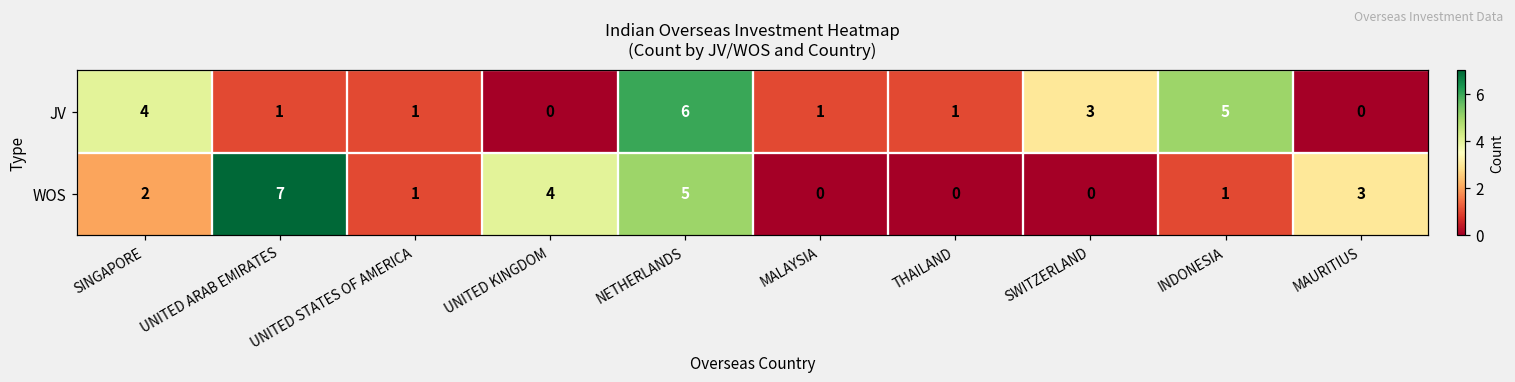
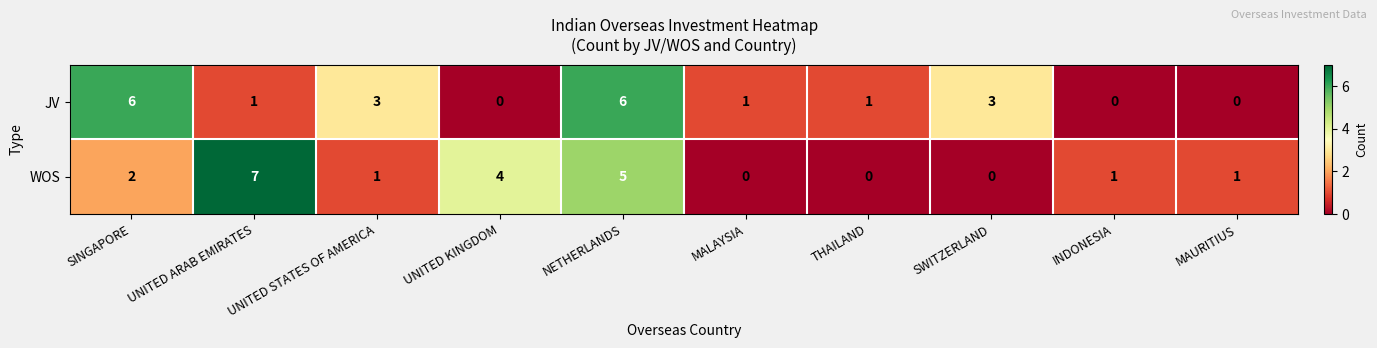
JV, SINGAPORE: 4 -> 6
JV, UNITED STATES OF AMERICA: 1 -> 3
JV, INDONESIA: 5 -> 0
WOS, MAURITIUS: 3 -> 1
